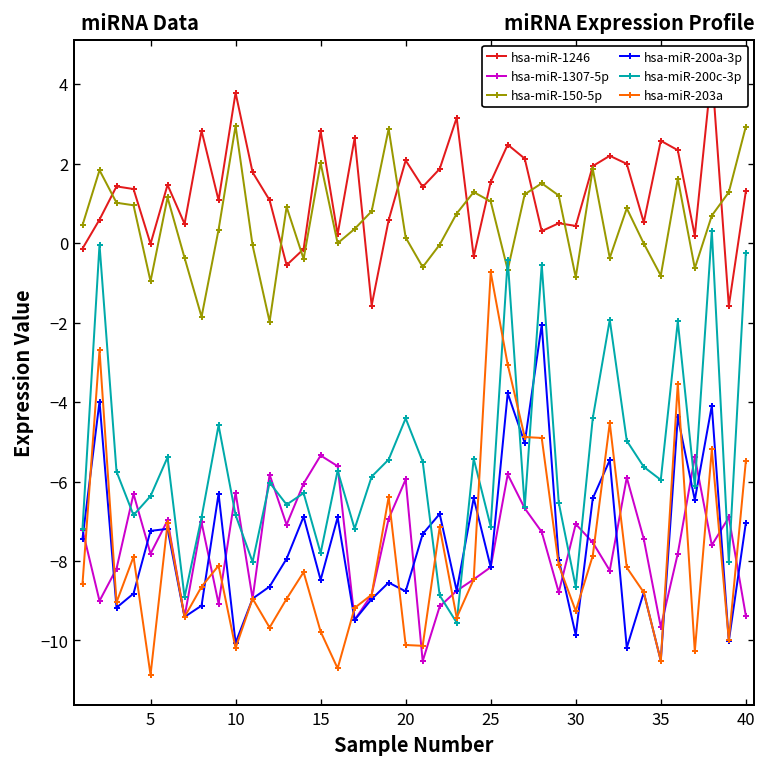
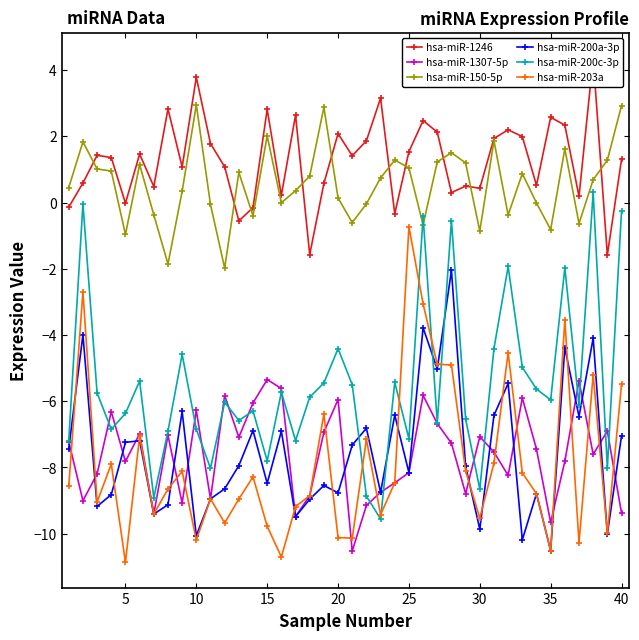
hsa-miR-203a, 30: -9.3 -> -9.5
